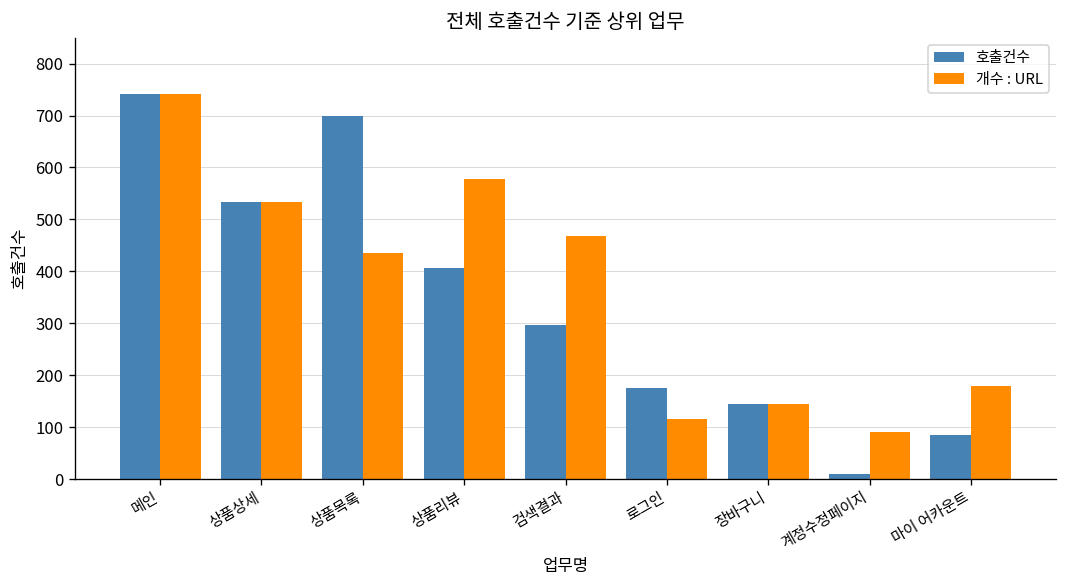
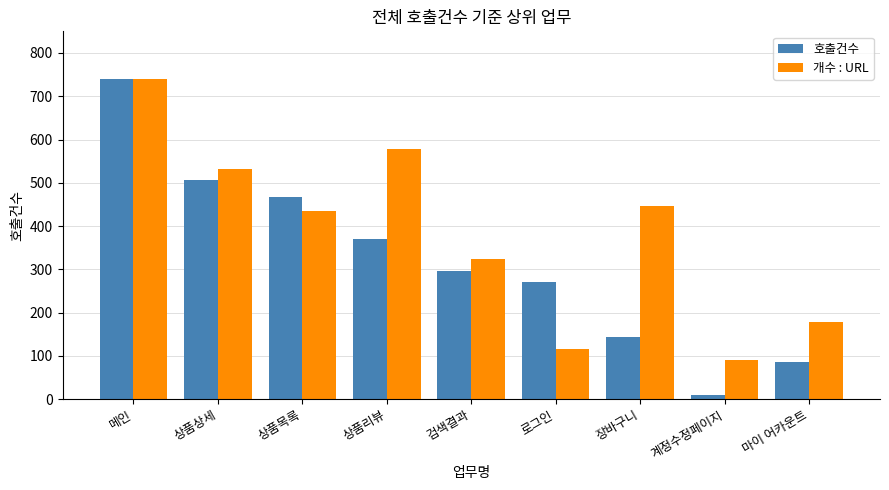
호출건수, 상품상세: 530 -> 510
호출건수, 상품목록: 700 -> 470
호출건수, 상품리뷰: 410 -> 370
개수 : URL, 검색결과: 470 -> 320
호출건수, 로그인: 180 -> 270
개수 : URL, 장바구니: 140 -> 450
